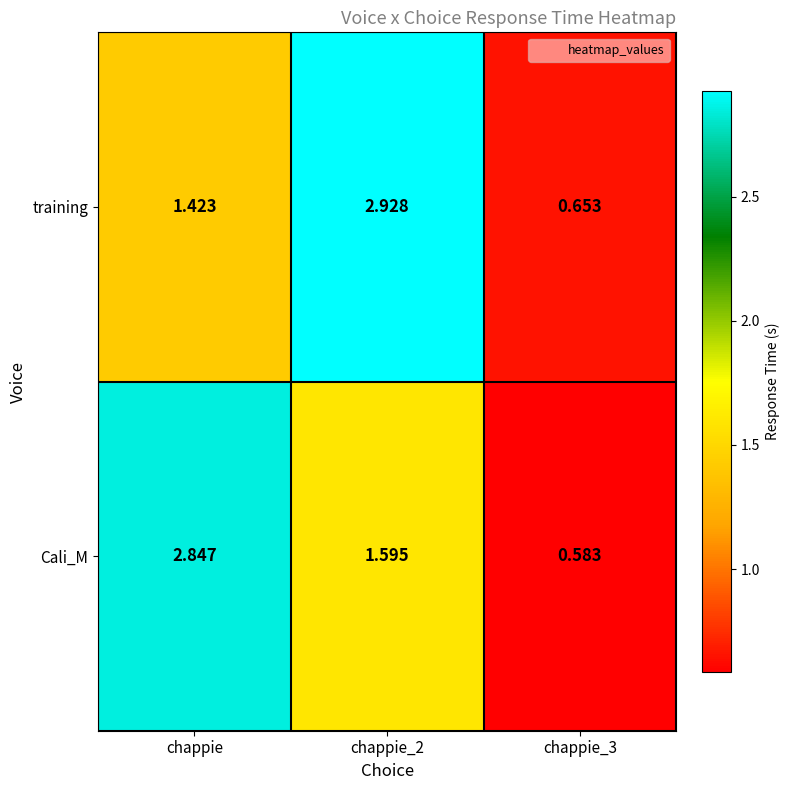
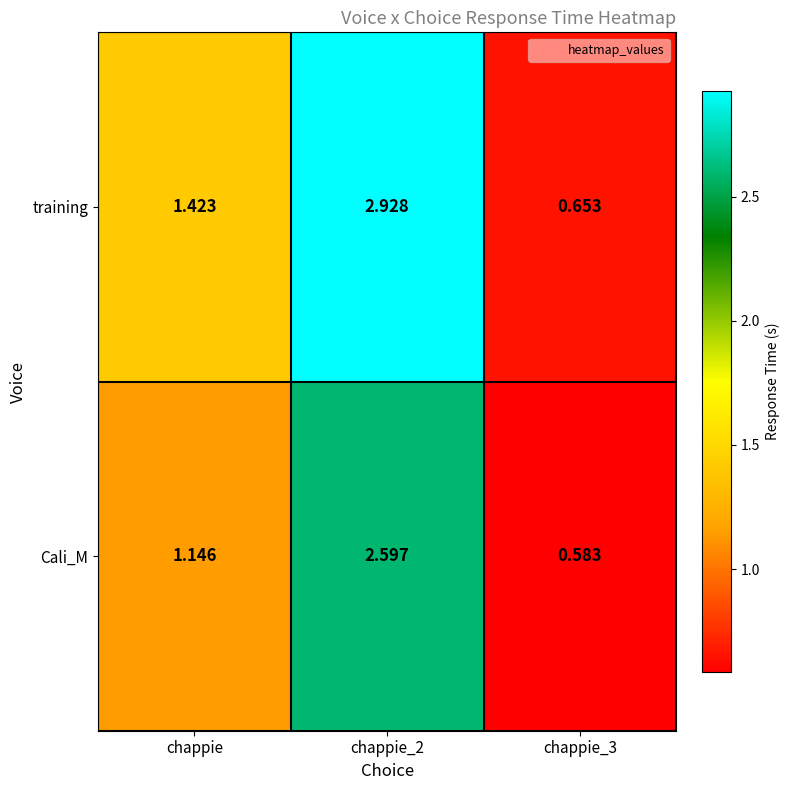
Cali_M, chappie: 2.847 -> 1.146
Cali_M, chappie_2: 1.595 -> 2.597
